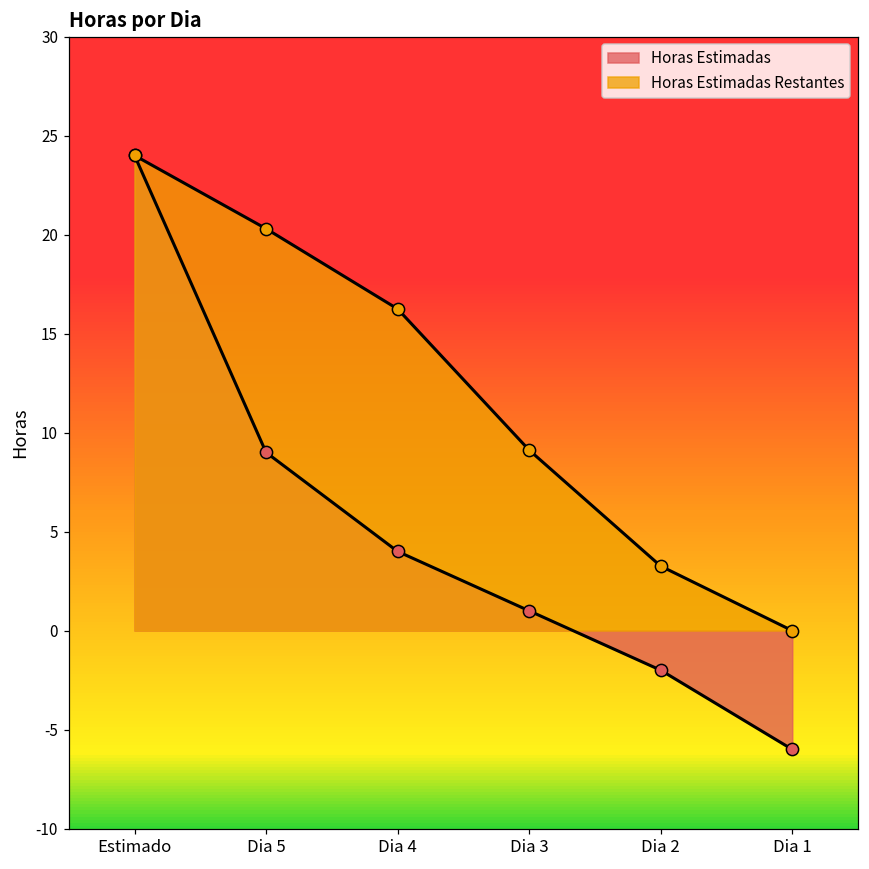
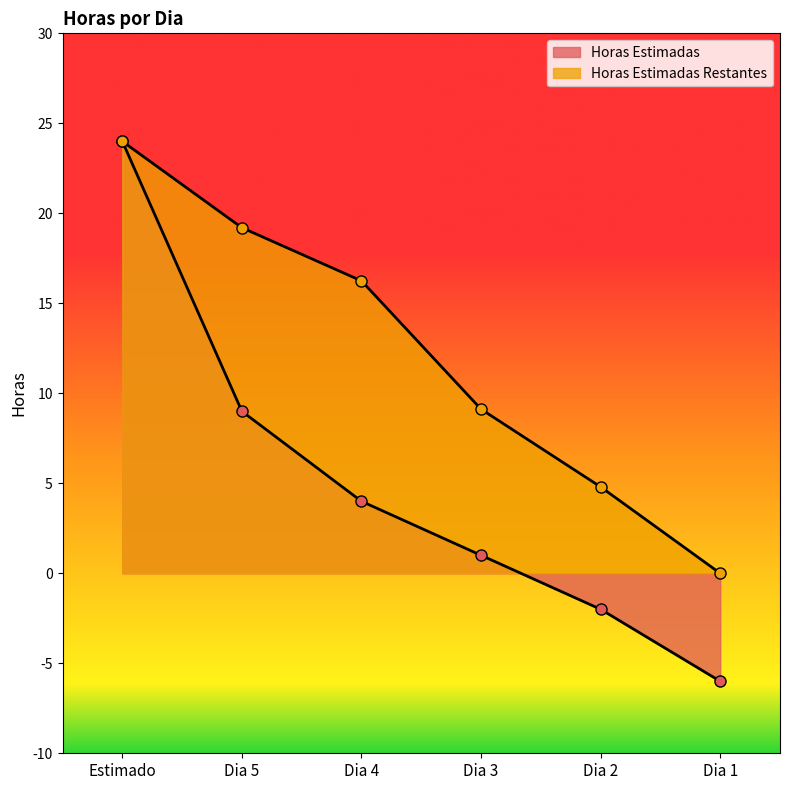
Horas Estimadas Restantes, Dia 5: 20.3 -> 19.2
Horas Estimadas Restantes, Dia 2: 3.3 -> 4.8
